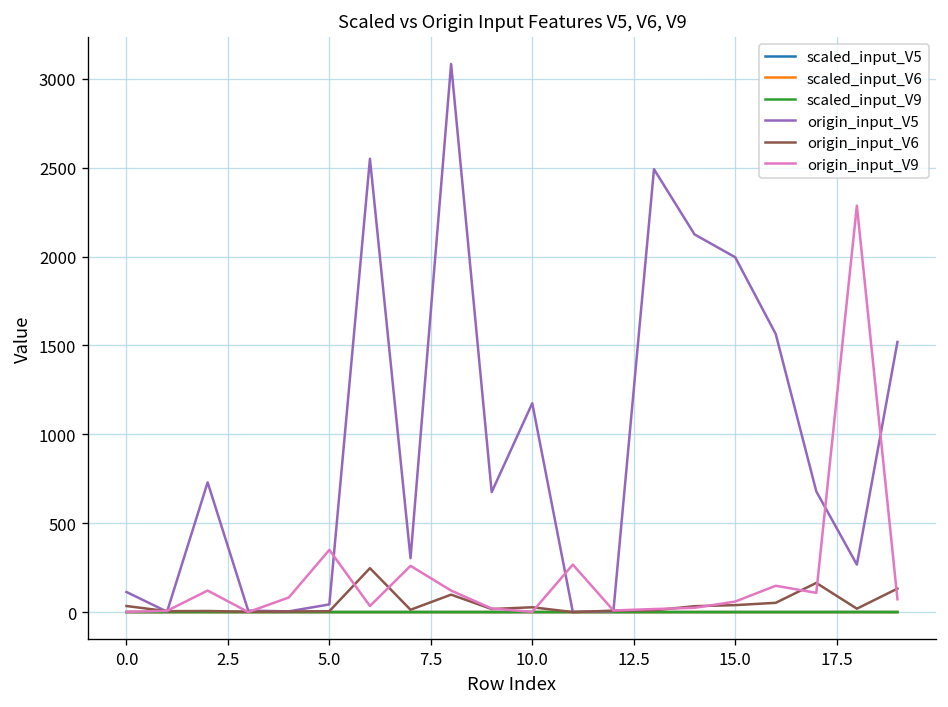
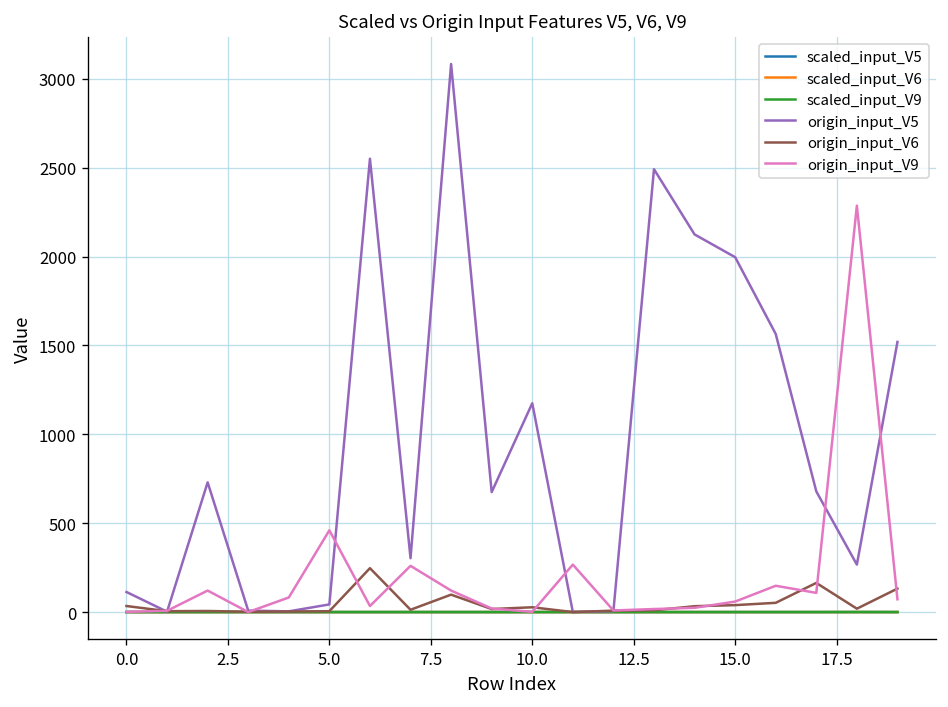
origin_input_V9, 5.0: 350 -> 460
